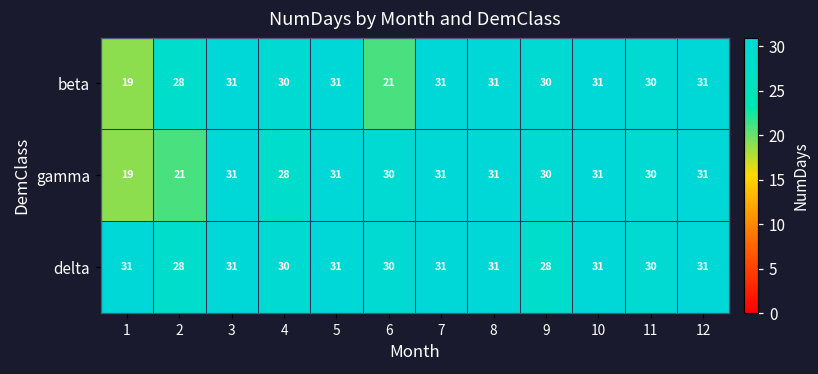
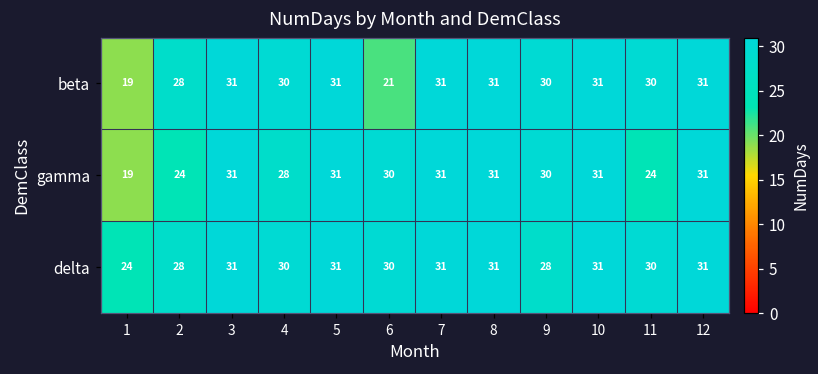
gamma, 2: 21 -> 24
gamma, 11: 30 -> 24
delta, 1: 31 -> 24
